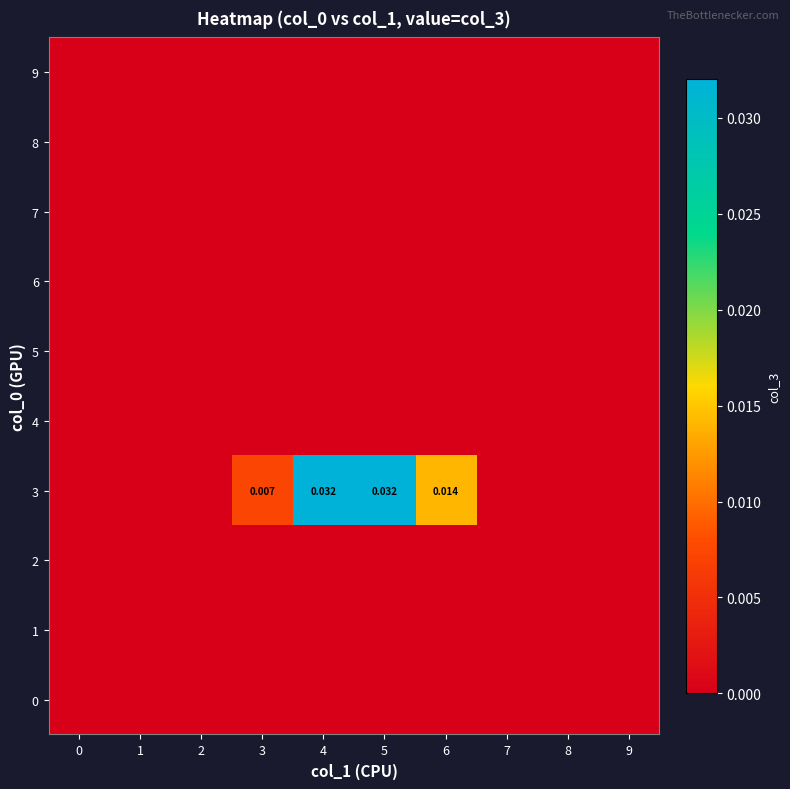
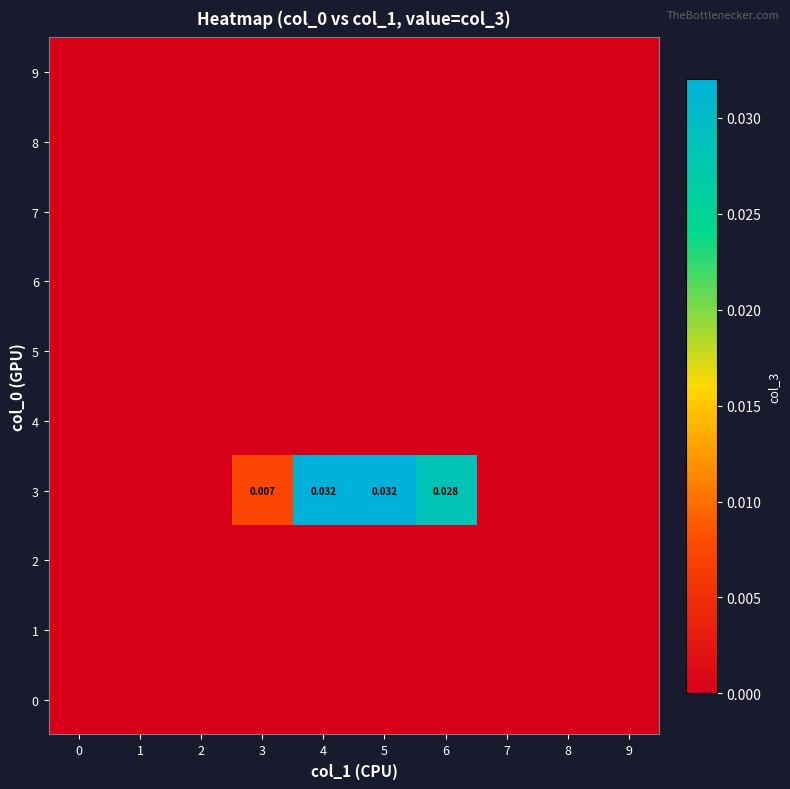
3, 6: 0.014 -> 0.028
